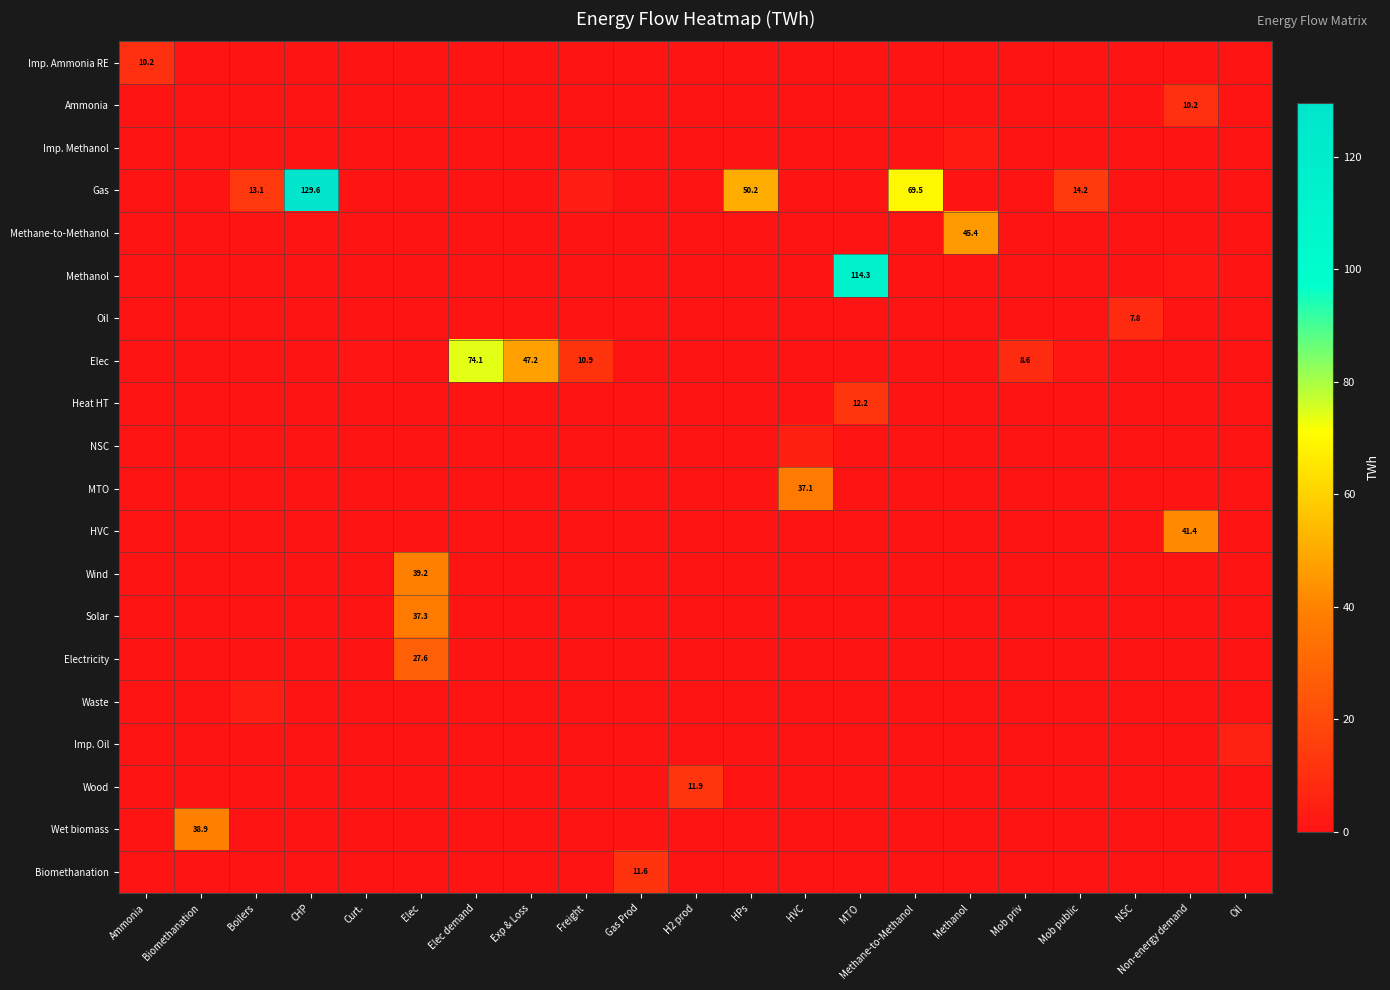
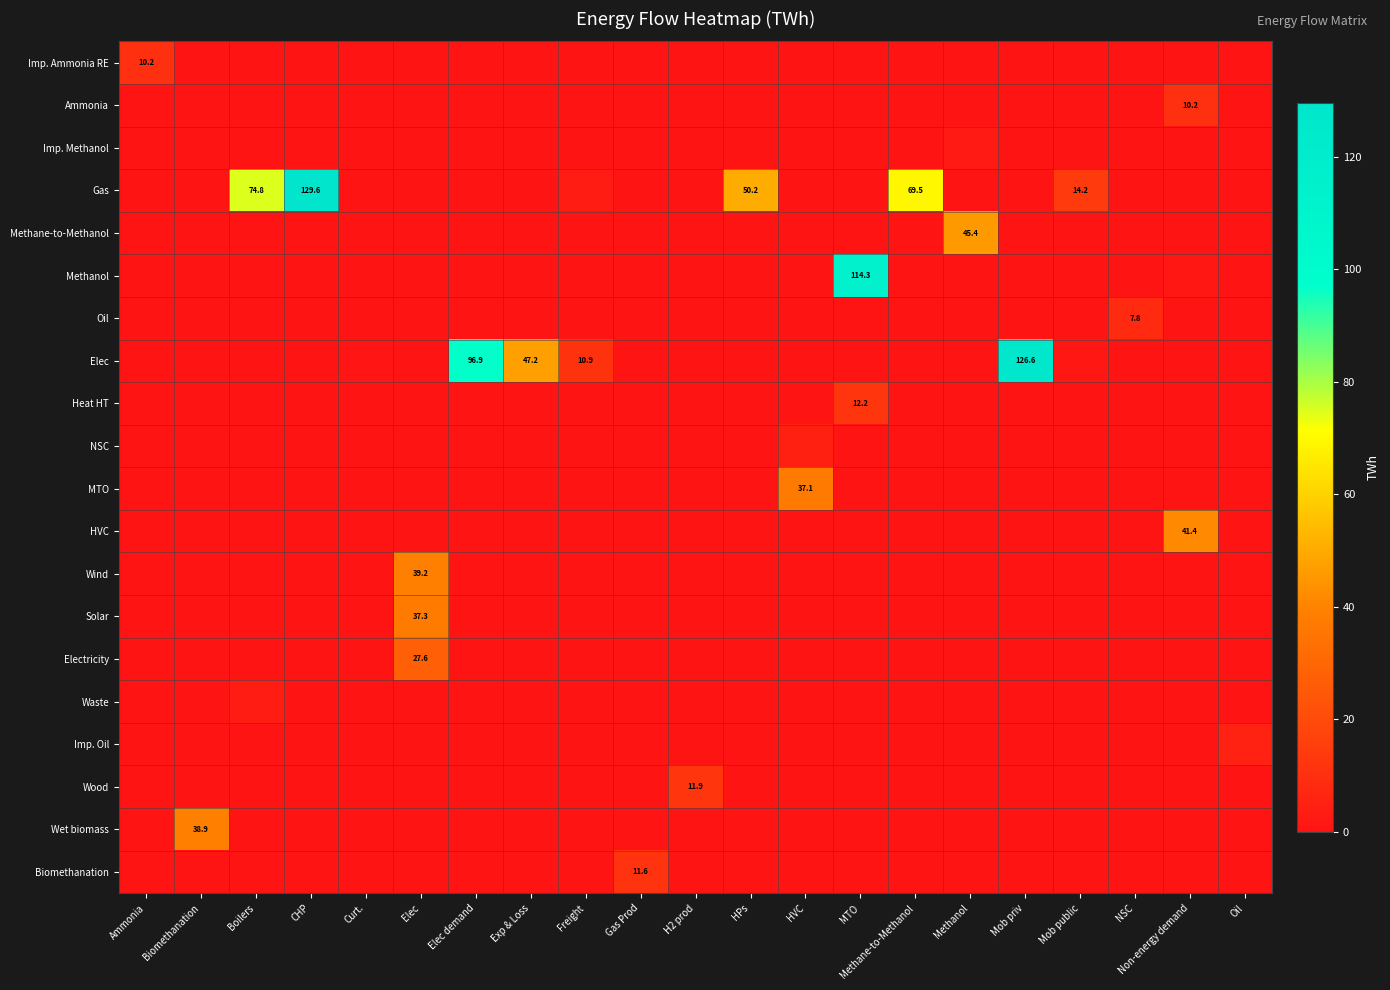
Gas, Boilers: 13.1 -> 74.8
Elec, Elec demand: 74.1 -> 96.9
Elec, Mob priv: 8.6 -> 126.6
